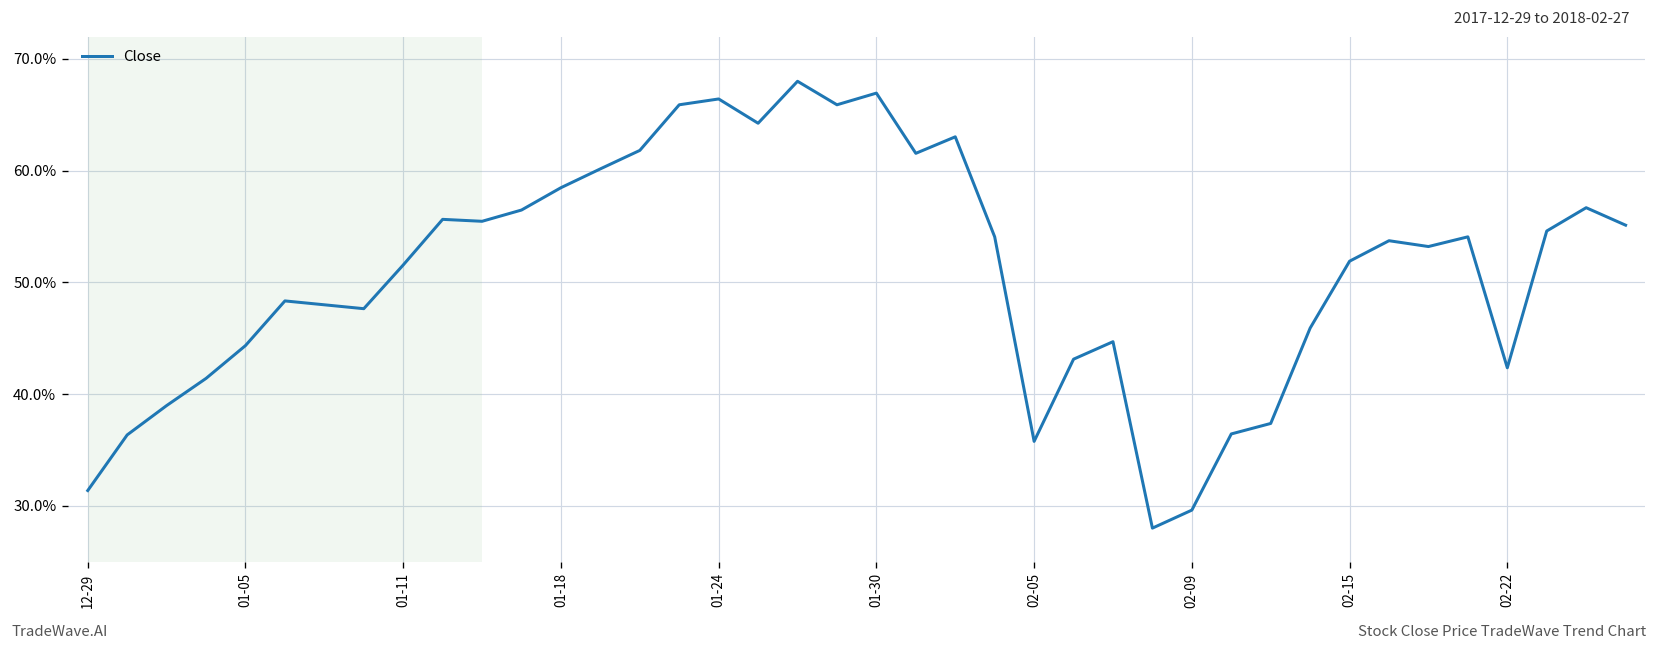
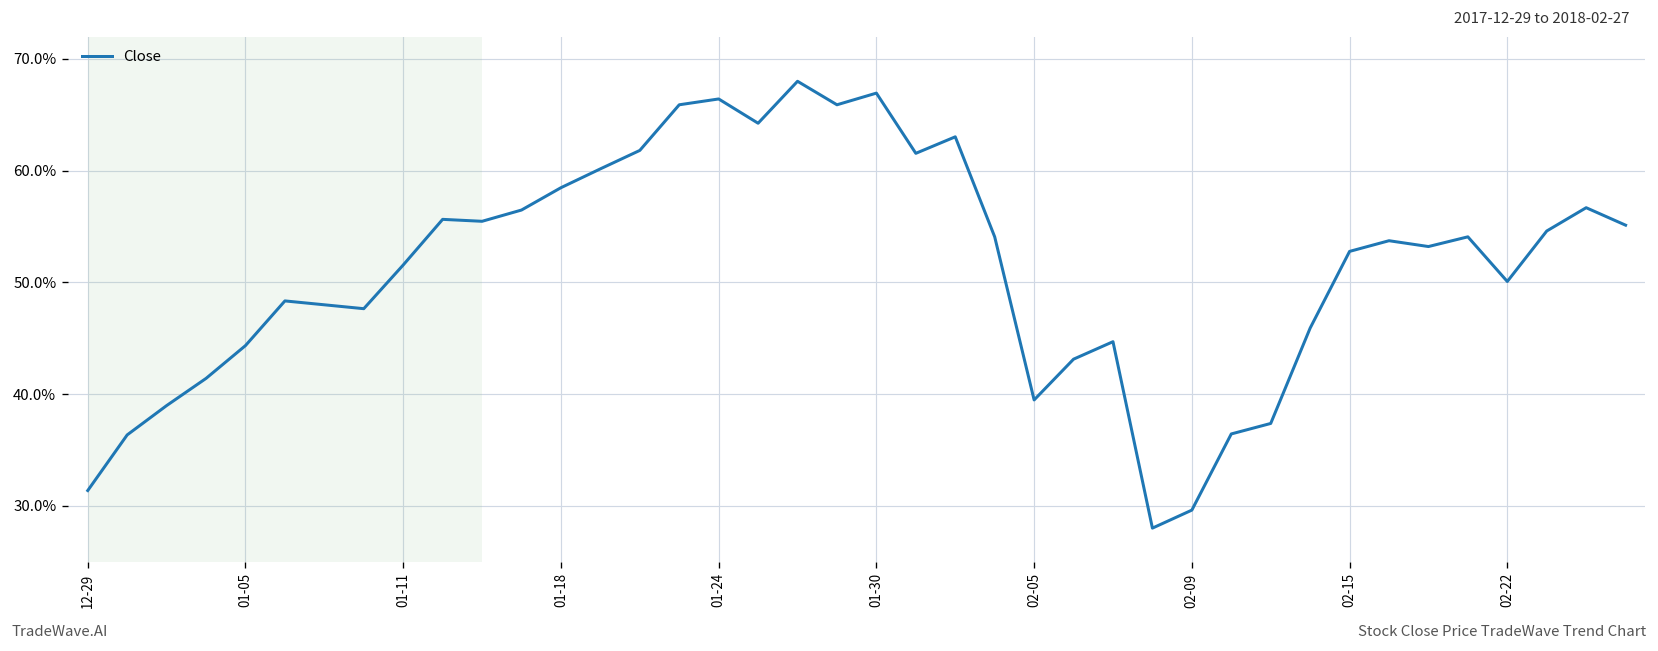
02-05: 36% -> 39%
02-15: 52% -> 53%
02-22: 42% -> 50%
